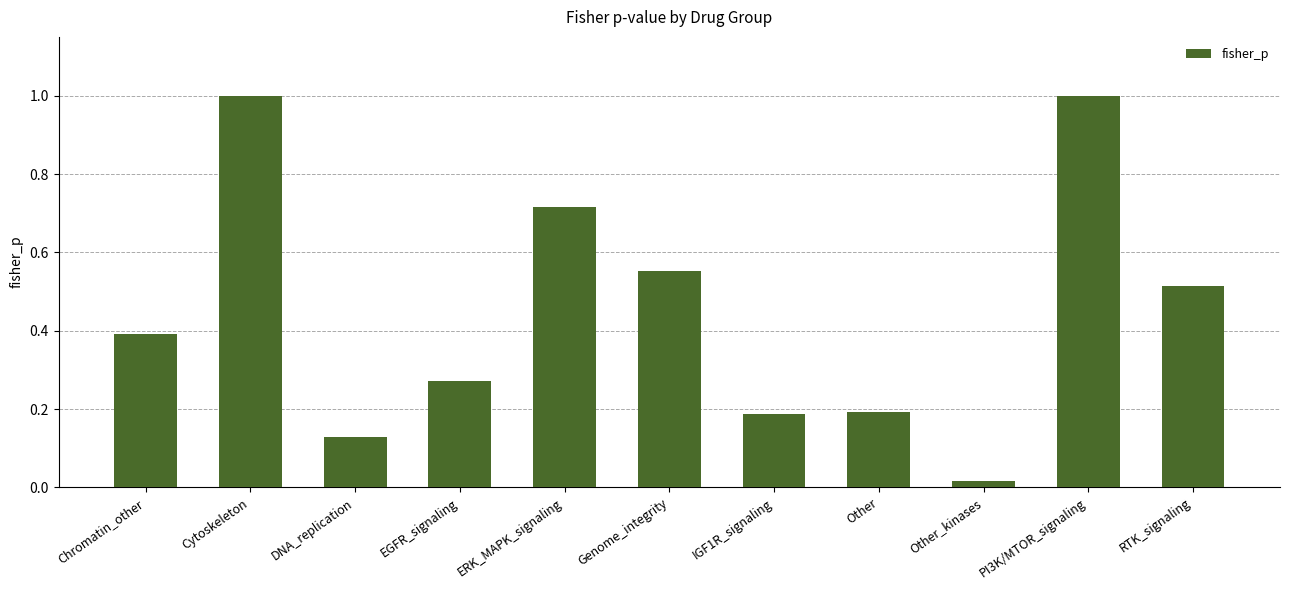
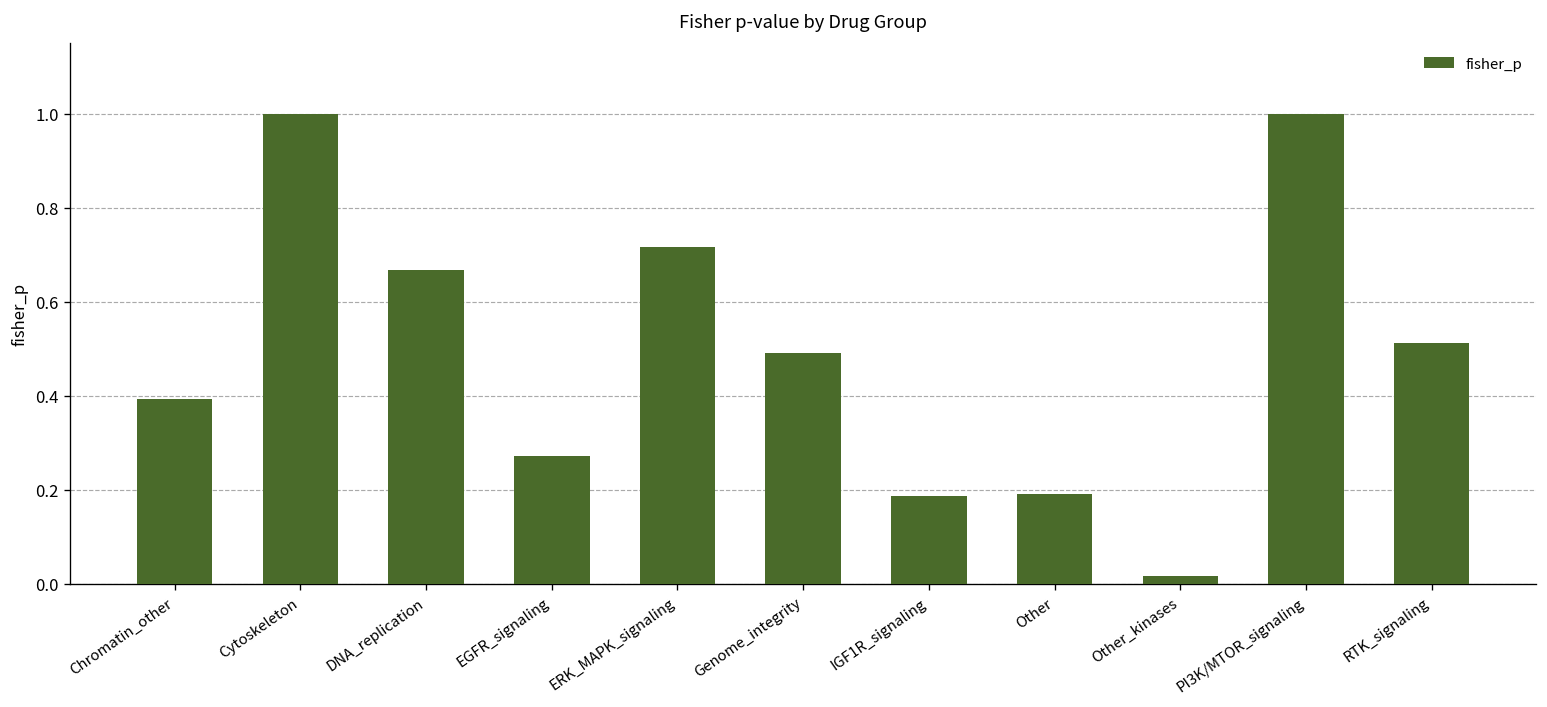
DNA_replication: 0.13 -> 0.67
Genome_integrity: 0.55 -> 0.49
